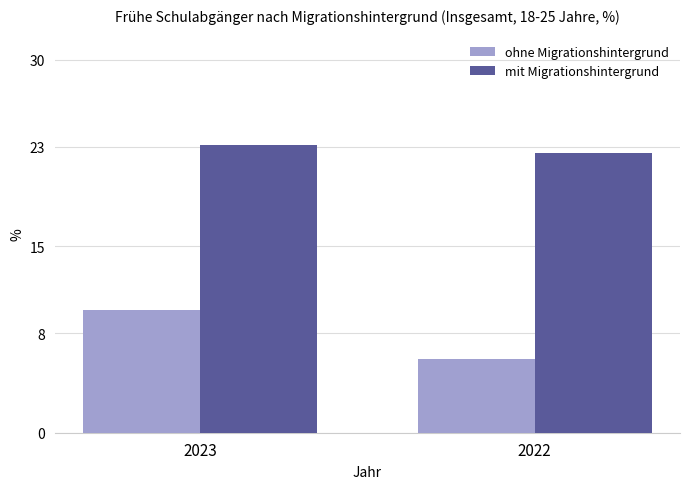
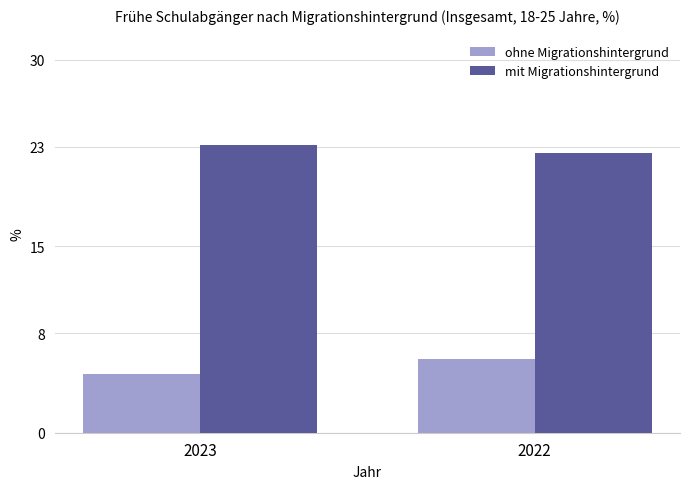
ohne Migrationshintergrund, 2023: 9.9 -> 4.7
